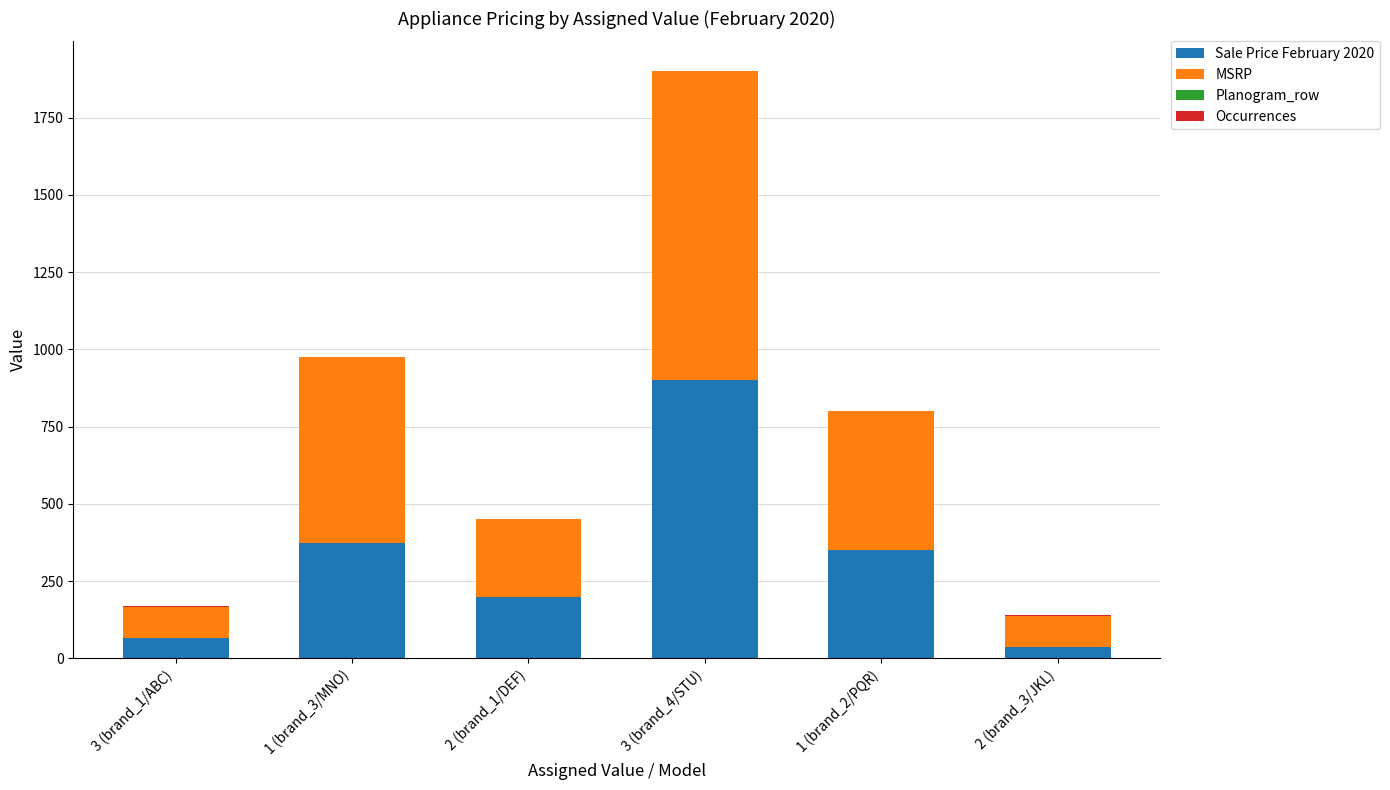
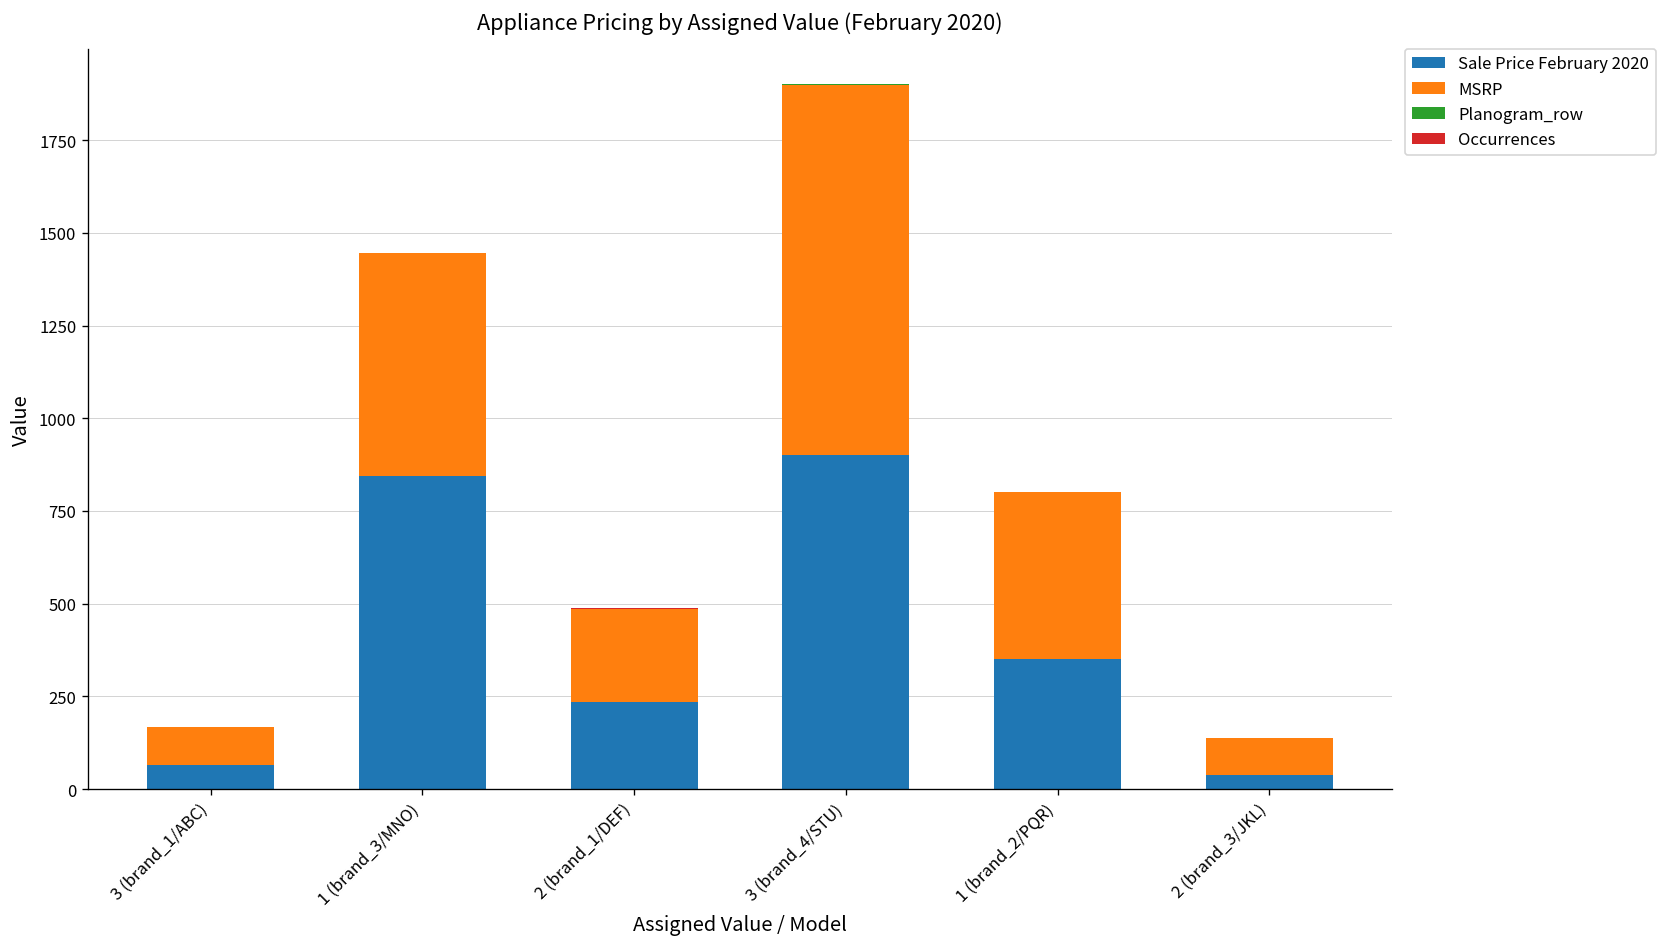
Sale Price February 2020, 1 (brand_3/MNO): 380 -> 850
Sale Price February 2020, 2 (brand_1/DEF): 200 -> 240
